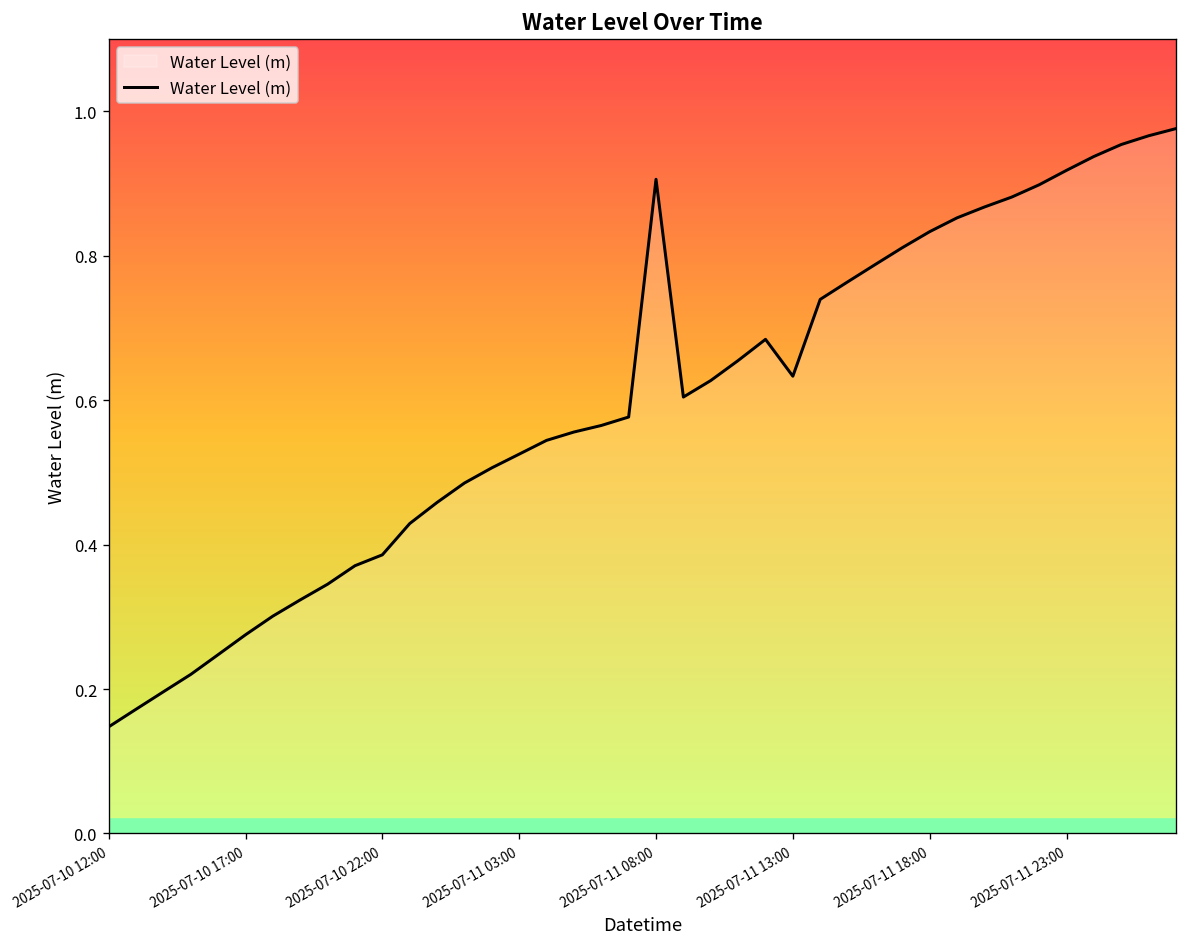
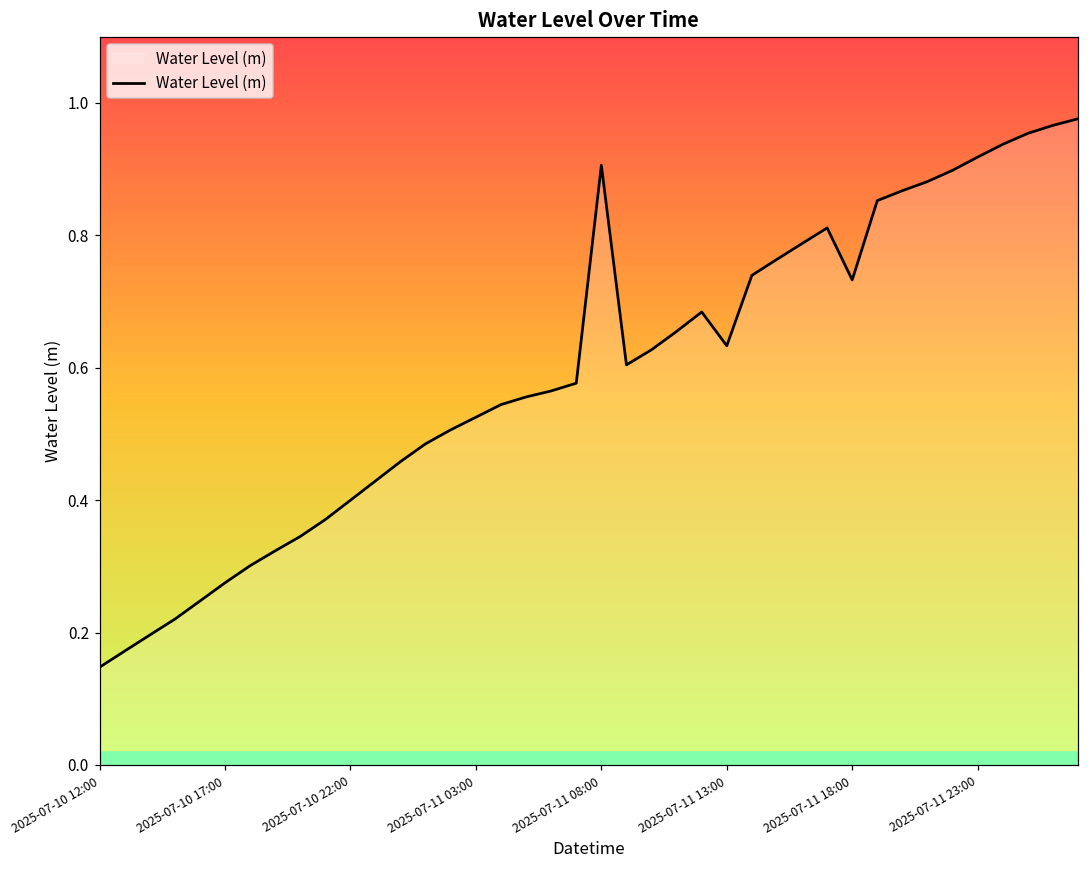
2025-07-10 22:00: 0.39 -> 0.40
2025-07-11 18:00: 0.83 -> 0.73
